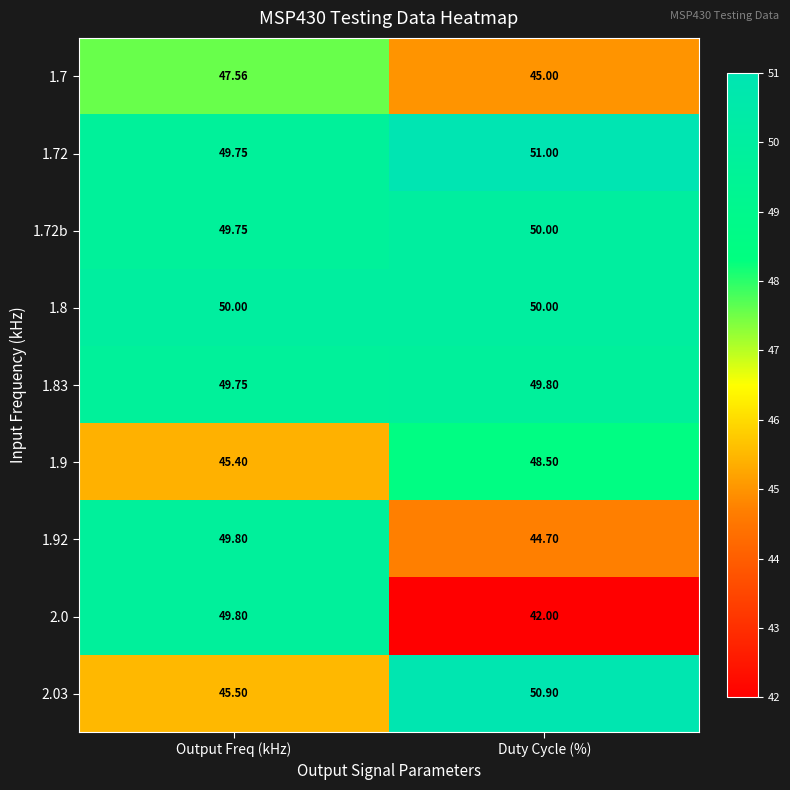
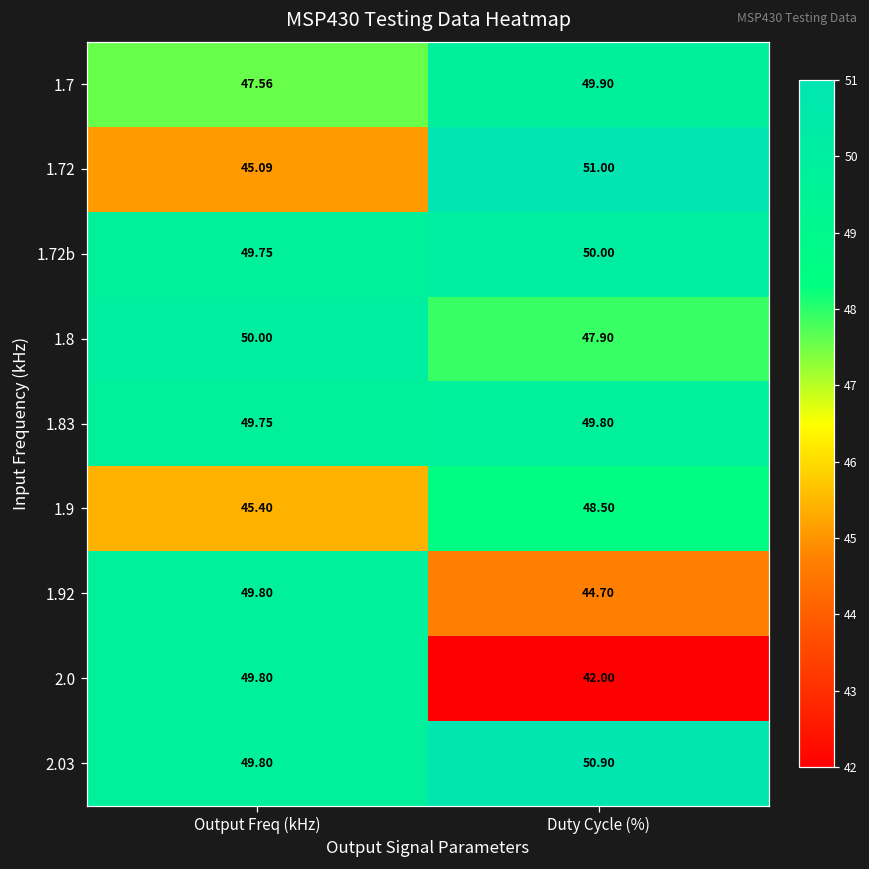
1.7, Duty Cycle (%): 45.00 -> 49.90
1.72, Output Freq (kHz): 49.75 -> 45.09
1.8, Duty Cycle (%): 50.00 -> 47.90
2.03, Output Freq (kHz): 45.50 -> 49.80
